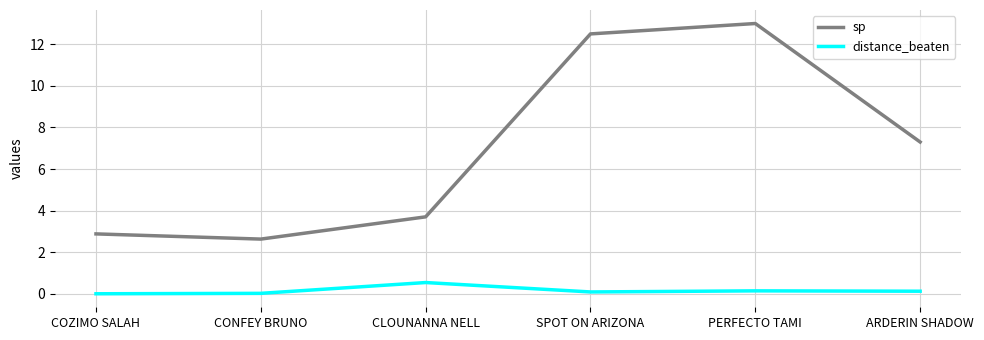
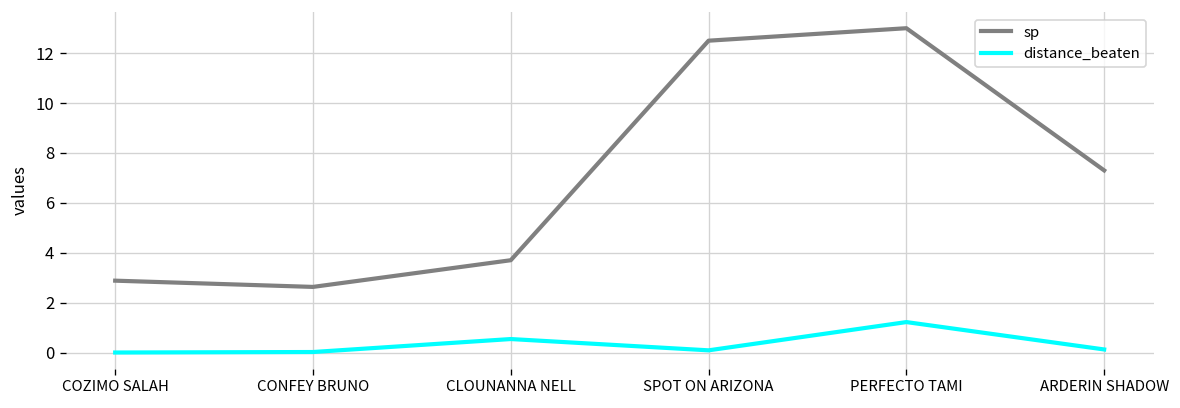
distance_beaten, PERFECTO TAMI: 0.1 -> 1.2
